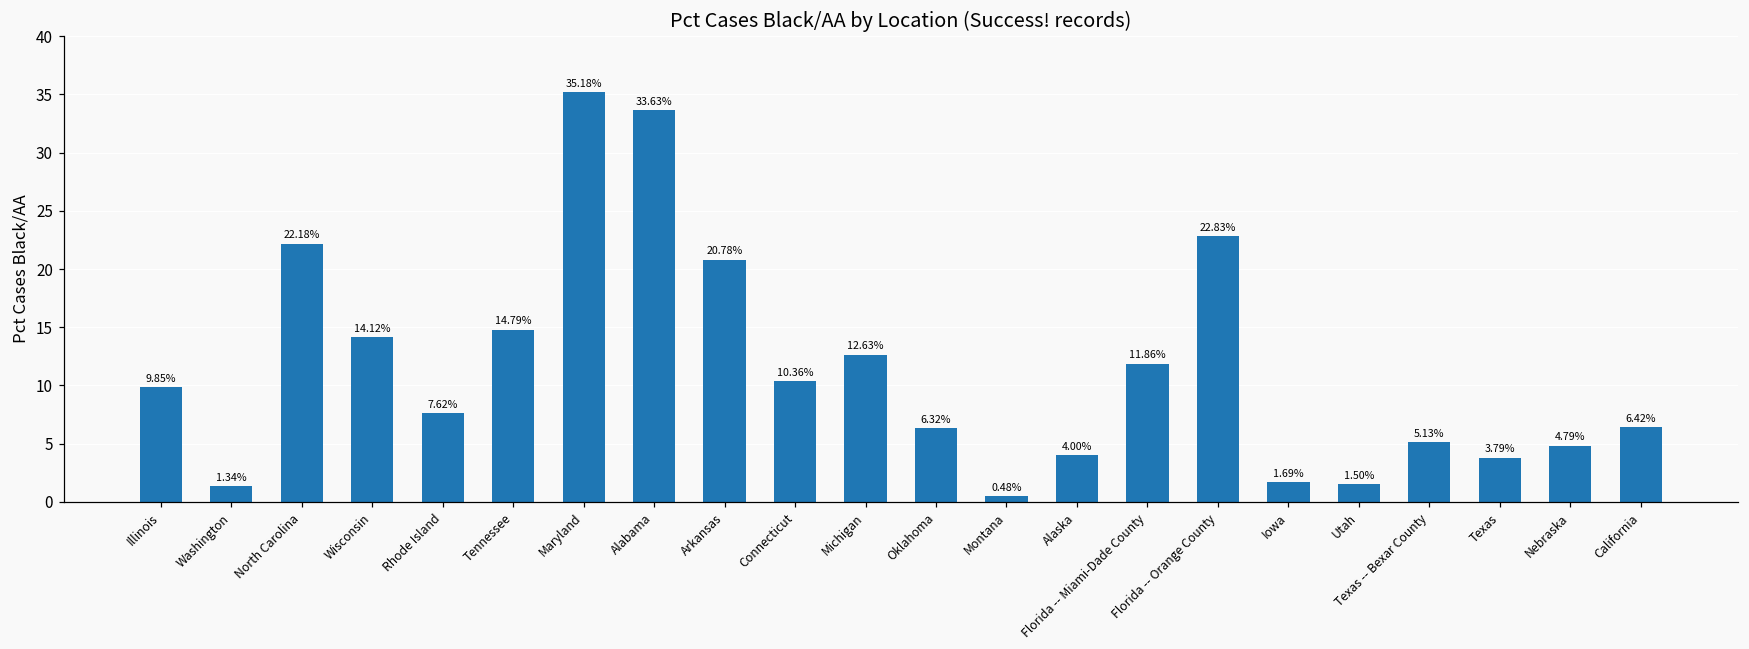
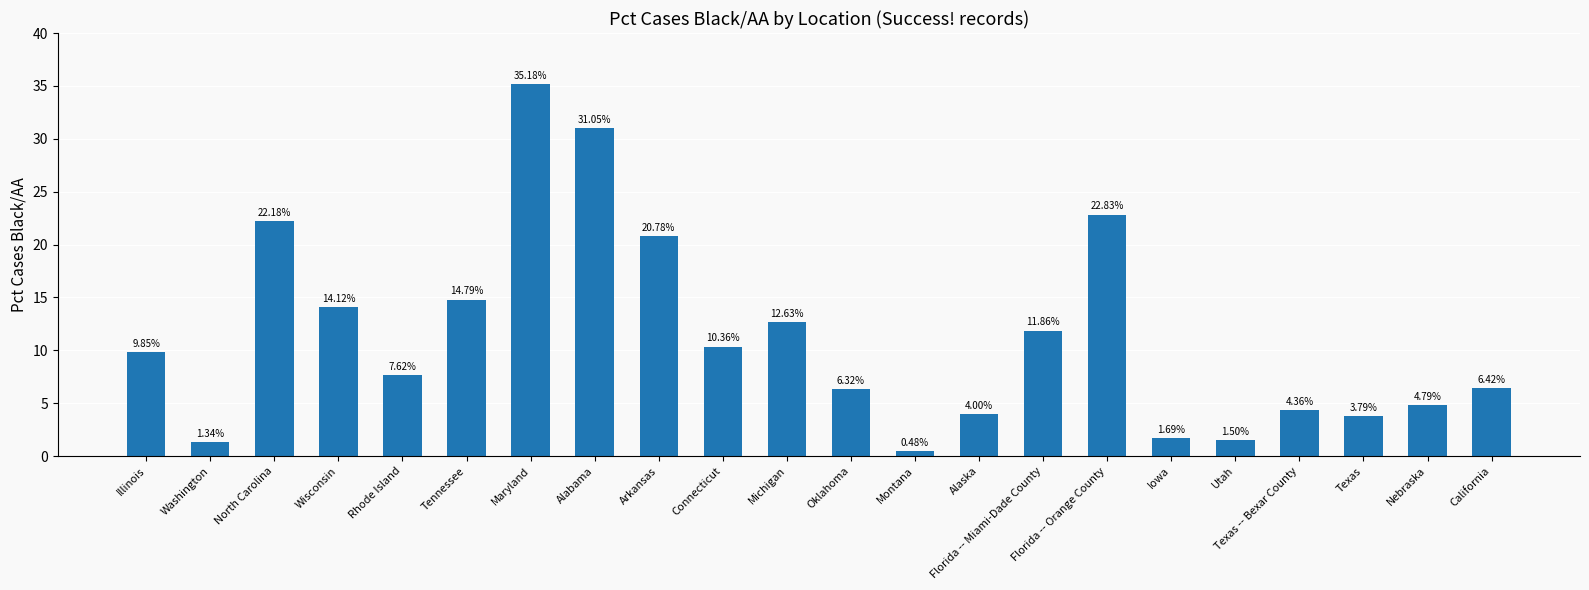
Alabama: 33.63% -> 31.05%
Texas -- Bexar County: 5.13% -> 4.36%
